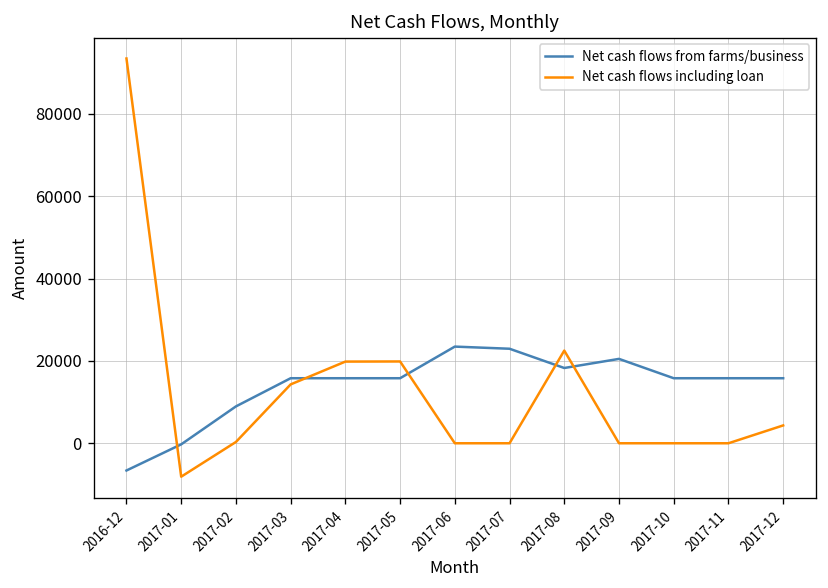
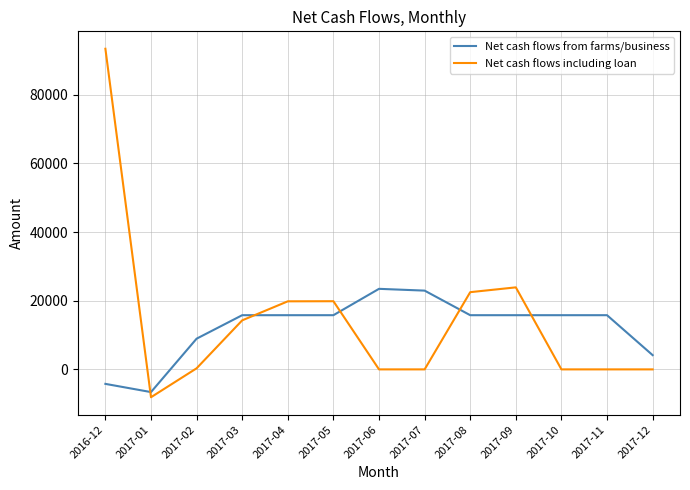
Net cash flows from farms/business, 2016-12: -7000 -> -4000
Net cash flows from farms/business, 2017-01: 0 -> -7000
Net cash flows from farms/business, 2017-08: 18000 -> 16000
Net cash flows from farms/business, 2017-09: 20000 -> 16000
Net cash flows including loan, 2017-09: 0 -> 24000
Net cash flows from farms/business, 2017-12: 16000 -> 4000
Net cash flows including loan, 2017-12: 4000 -> 0
